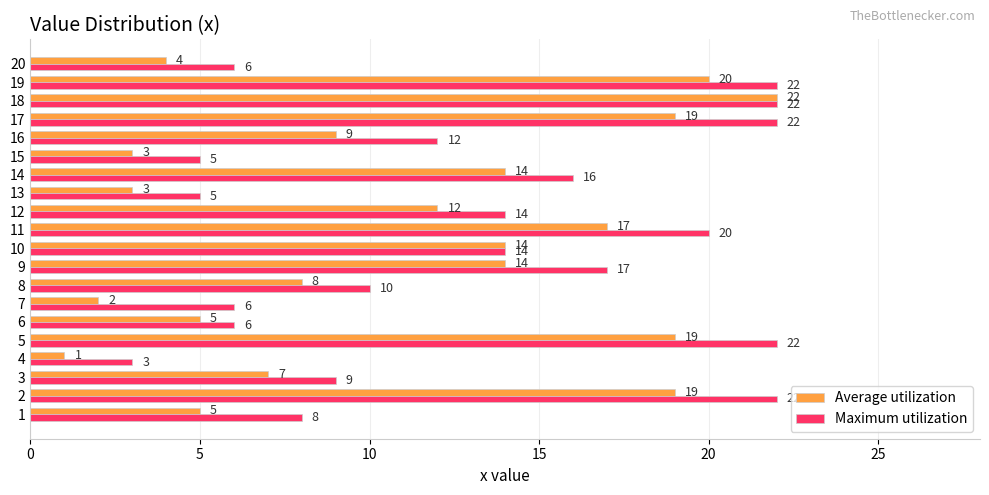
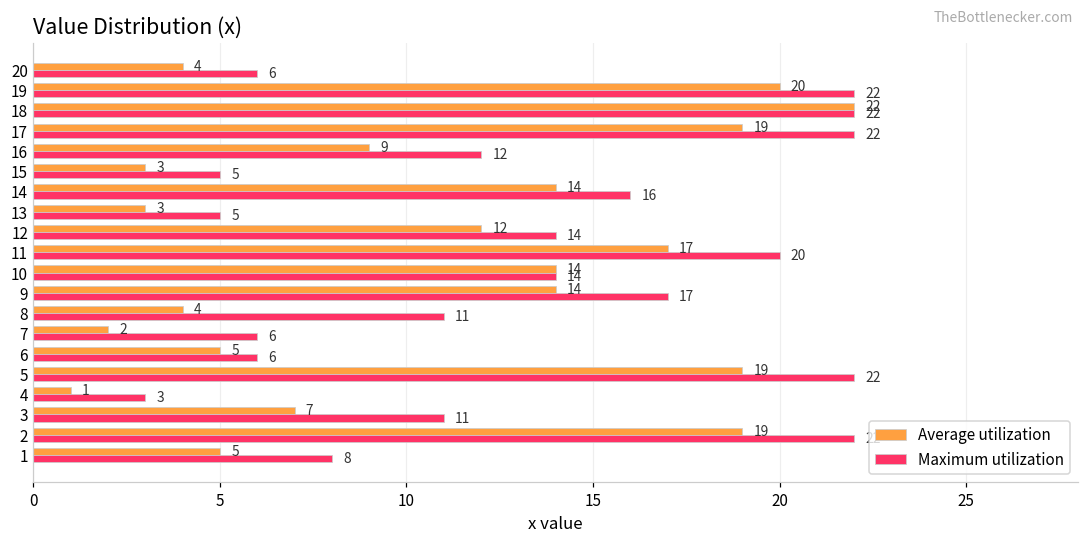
Average utilization, 8: 8 -> 4
Maximum utilization, 8: 10 -> 11
Maximum utilization, 3: 9 -> 11
